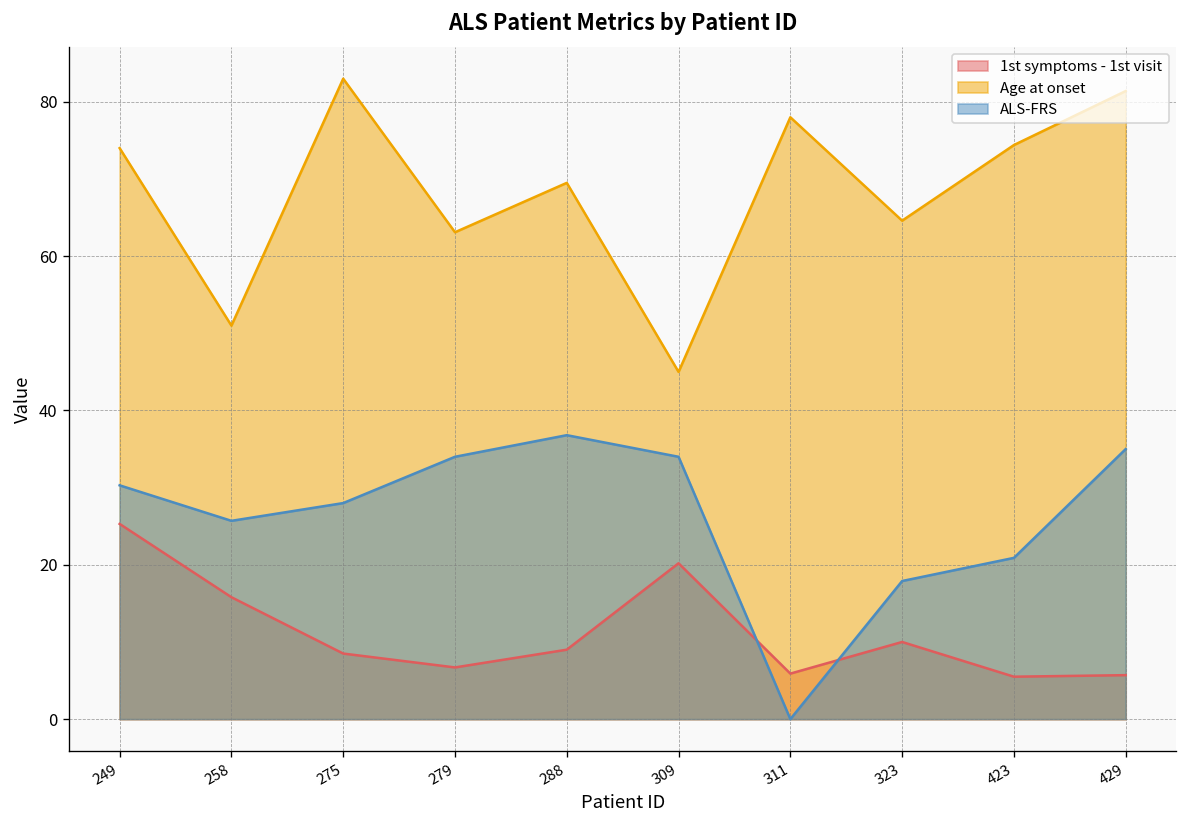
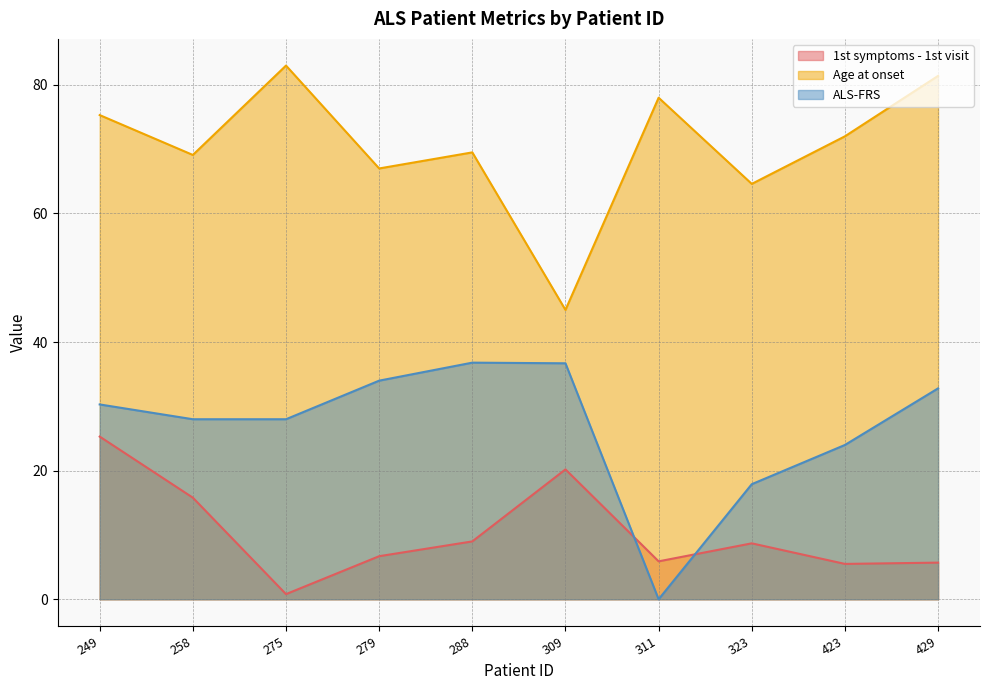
Age at onset, 249: 74 -> 75
Age at onset, 258: 51 -> 69
ALS-FRS, 258: 26 -> 28
1st symptoms - 1st visit, 275: 9 -> 1
Age at onset, 279: 63 -> 67
ALS-FRS, 309: 34 -> 37
1st symptoms - 1st visit, 323: 10 -> 9
Age at onset, 423: 74 -> 72
ALS-FRS, 423: 21 -> 24
ALS-FRS, 429: 35 -> 33
